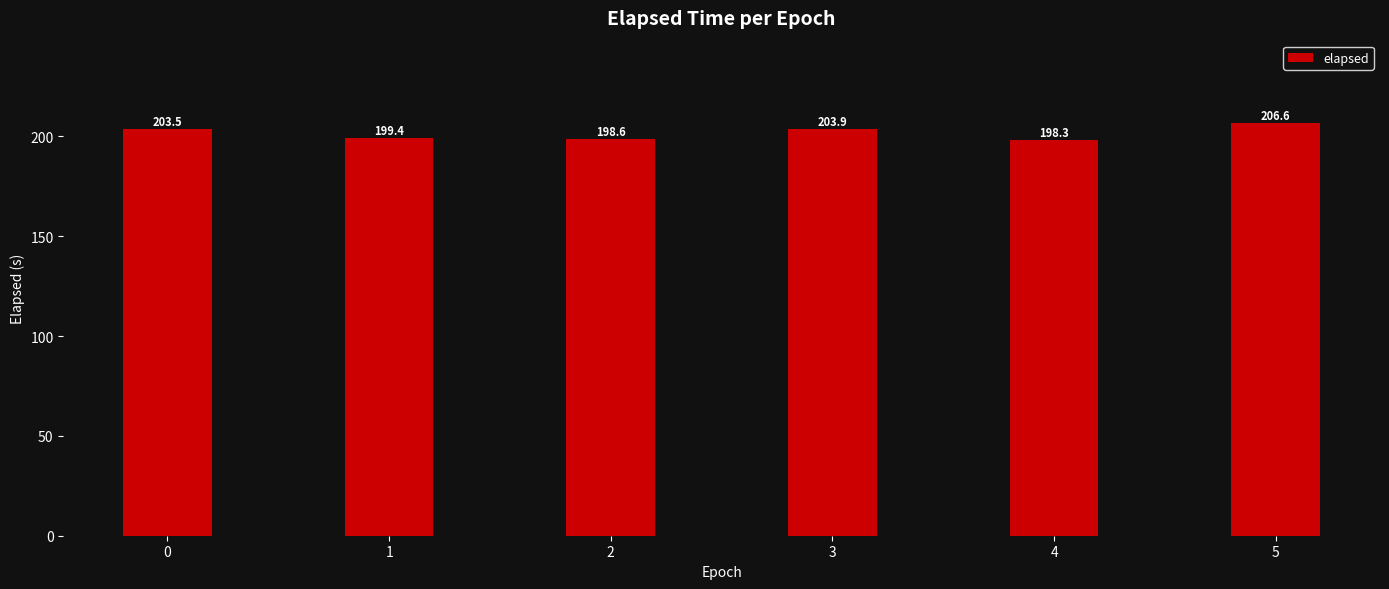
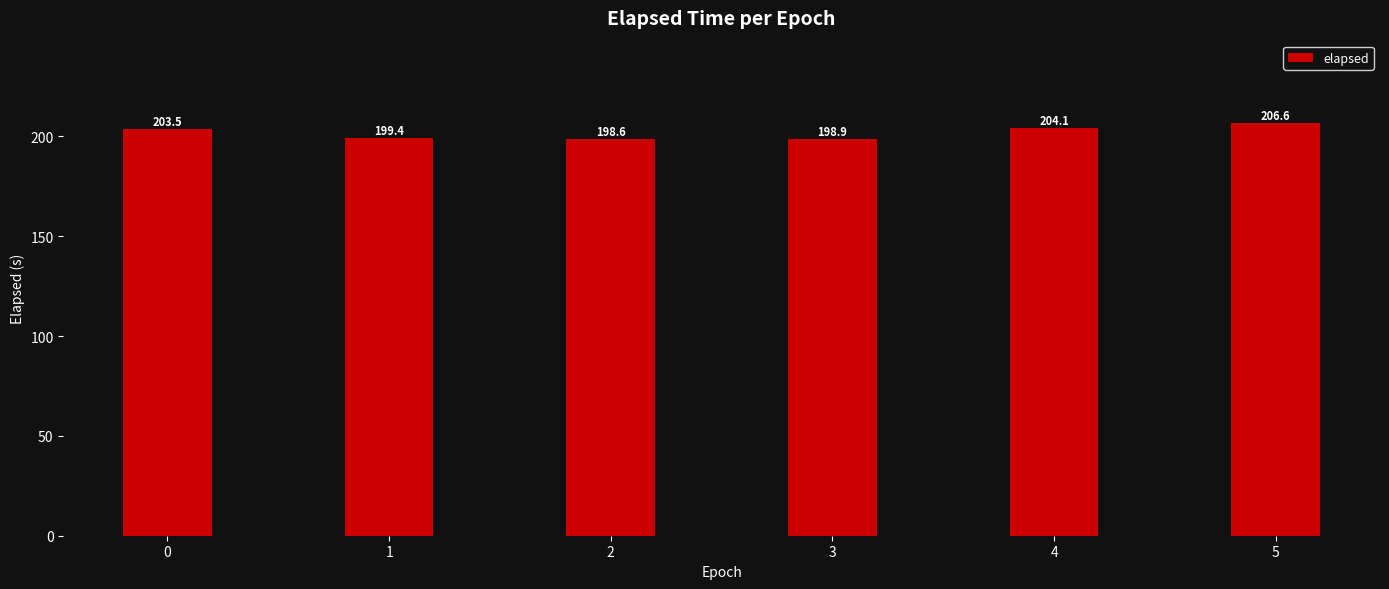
3: 203.9 -> 198.9
4: 198.3 -> 204.1
